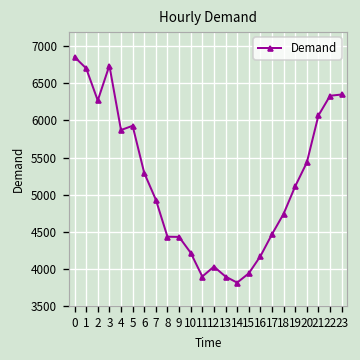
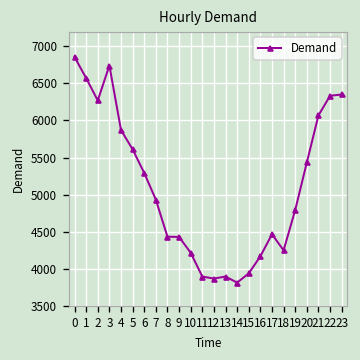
1: 6700 -> 6600
5: 5900 -> 5600
12: 4000 -> 3900
18: 4700 -> 4200
19: 5100 -> 4800
